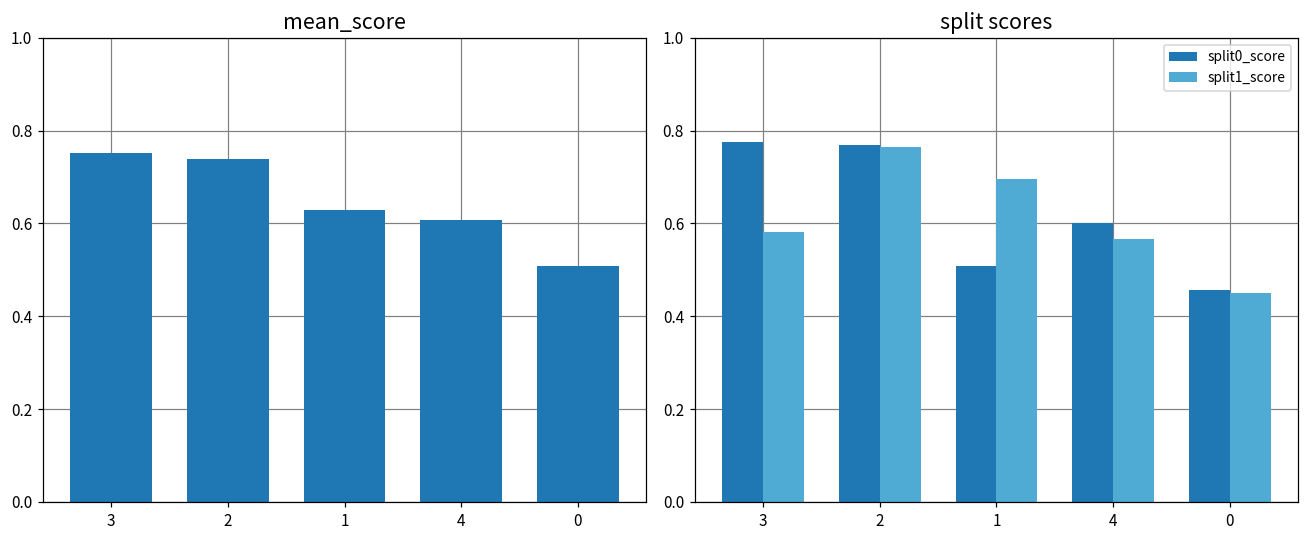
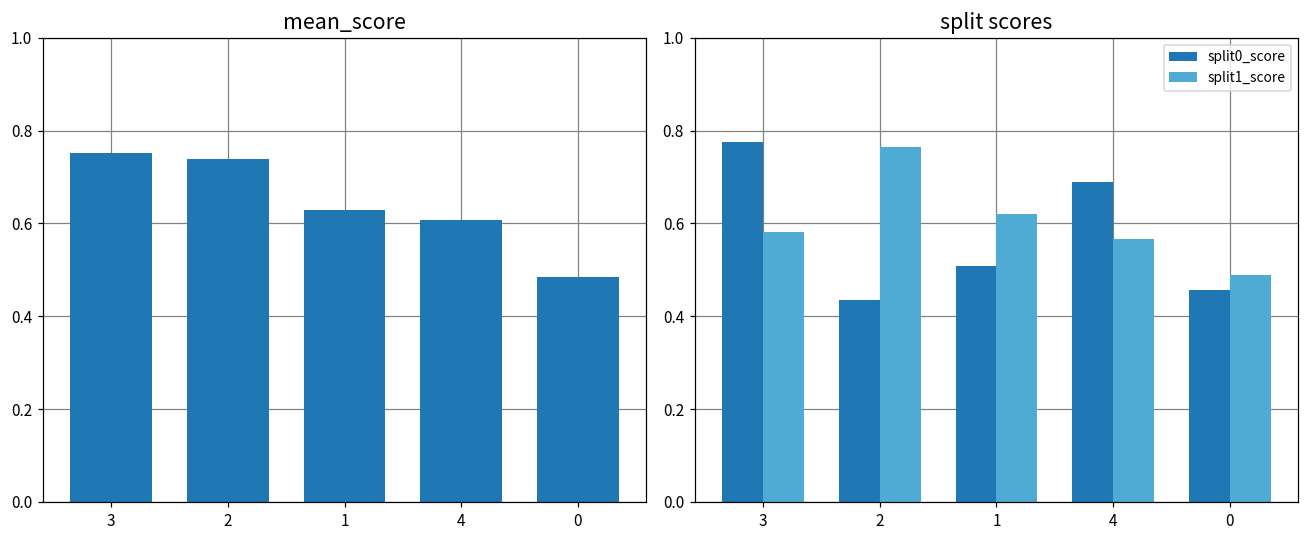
mean_score, 0: 0.51 -> 0.49
split scores, split0_score, 2: 0.77 -> 0.43
split scores, split1_score, 1: 0.70 -> 0.62
split scores, split0_score, 4: 0.60 -> 0.69
split scores, split1_score, 0: 0.45 -> 0.49
